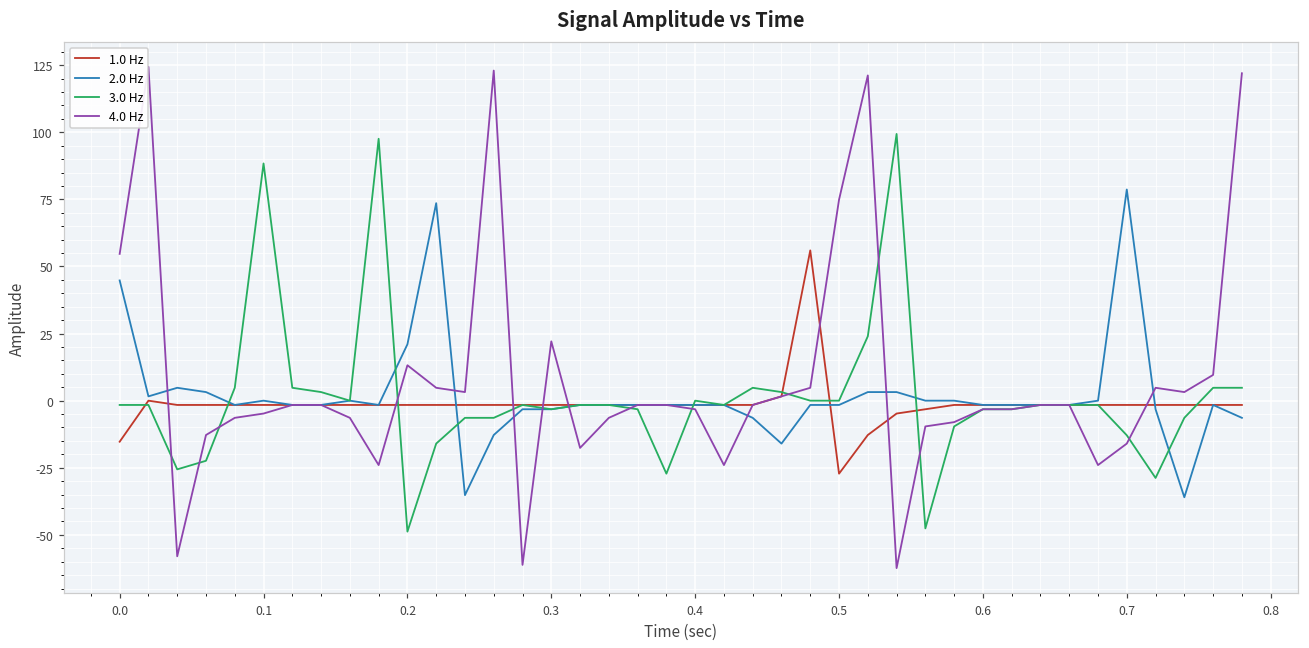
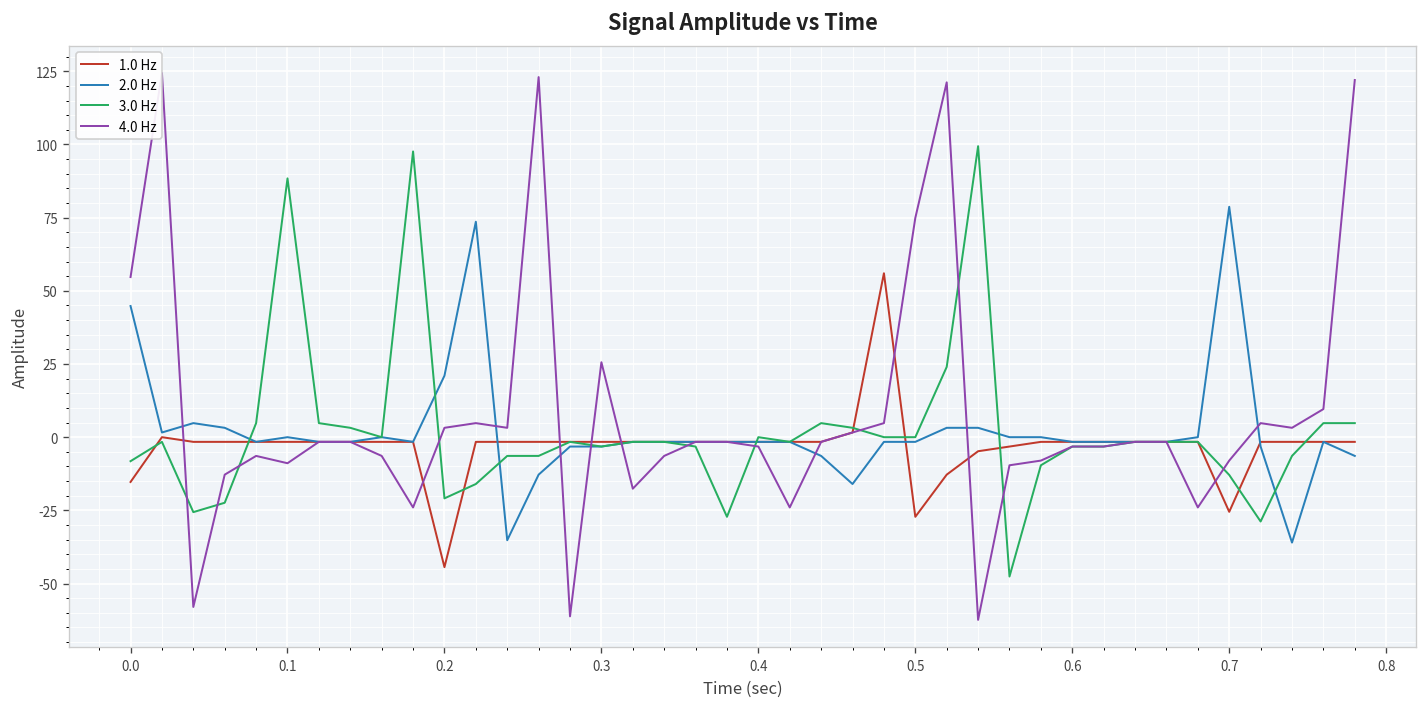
3.0 Hz, 0.0: -2 -> -8
4.0 Hz, 0.1: -5 -> -9
1.0 Hz, 0.2: -2 -> -44
3.0 Hz, 0.2: -49 -> -21
4.0 Hz, 0.2: 13 -> 3
4.0 Hz, 0.3: 22 -> 26
1.0 Hz, 0.7: -2 -> -26
4.0 Hz, 0.7: -16 -> -8
